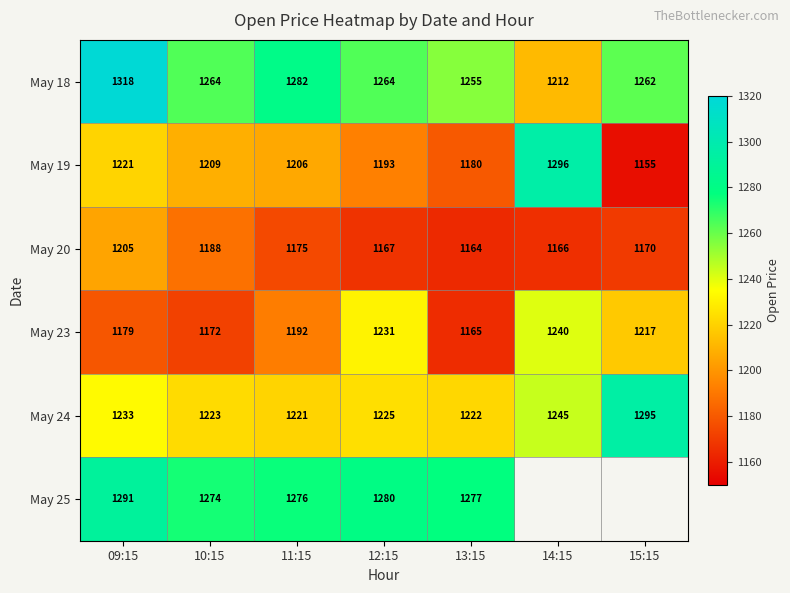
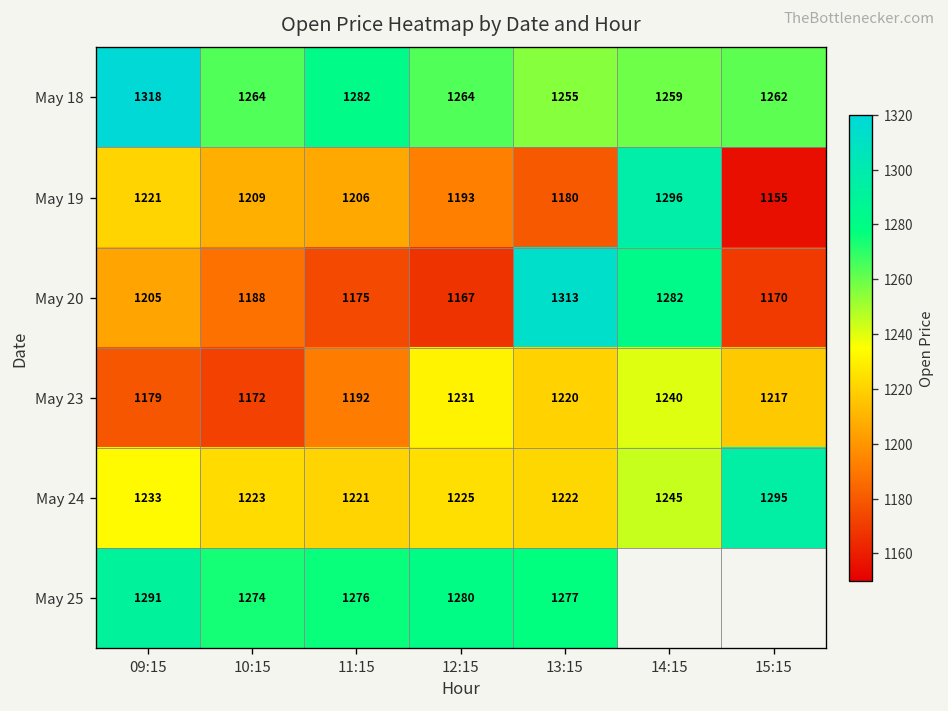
May 18, 14:15: 1212 -> 1259
May 20, 13:15: 1164 -> 1313
May 20, 14:15: 1166 -> 1282
May 23, 13:15: 1165 -> 1220
